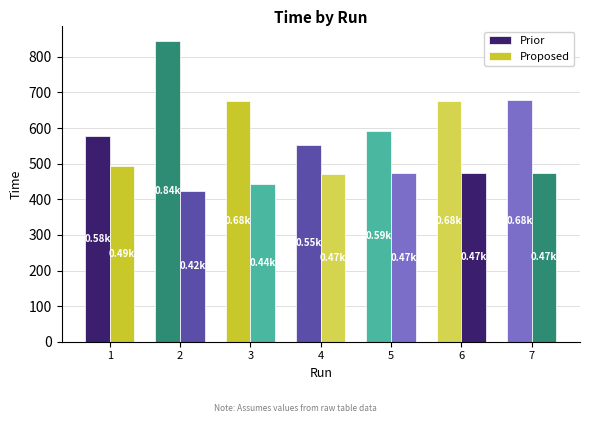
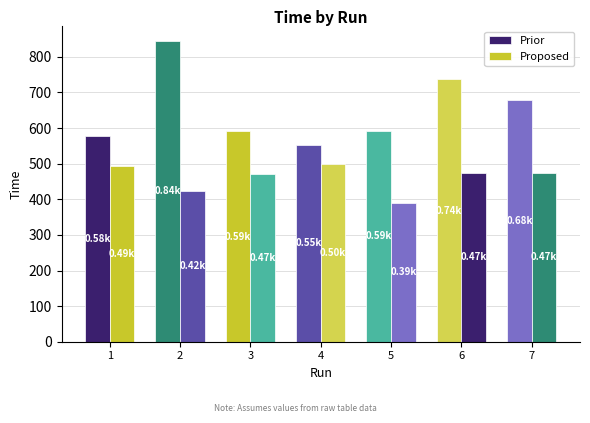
Prior, 3: 0.68k -> 0.59k
Proposed, 3: 0.44k -> 0.47k
Proposed, 4: 0.47k -> 0.50k
Proposed, 5: 0.47k -> 0.39k
Prior, 6: 0.68k -> 0.74k
